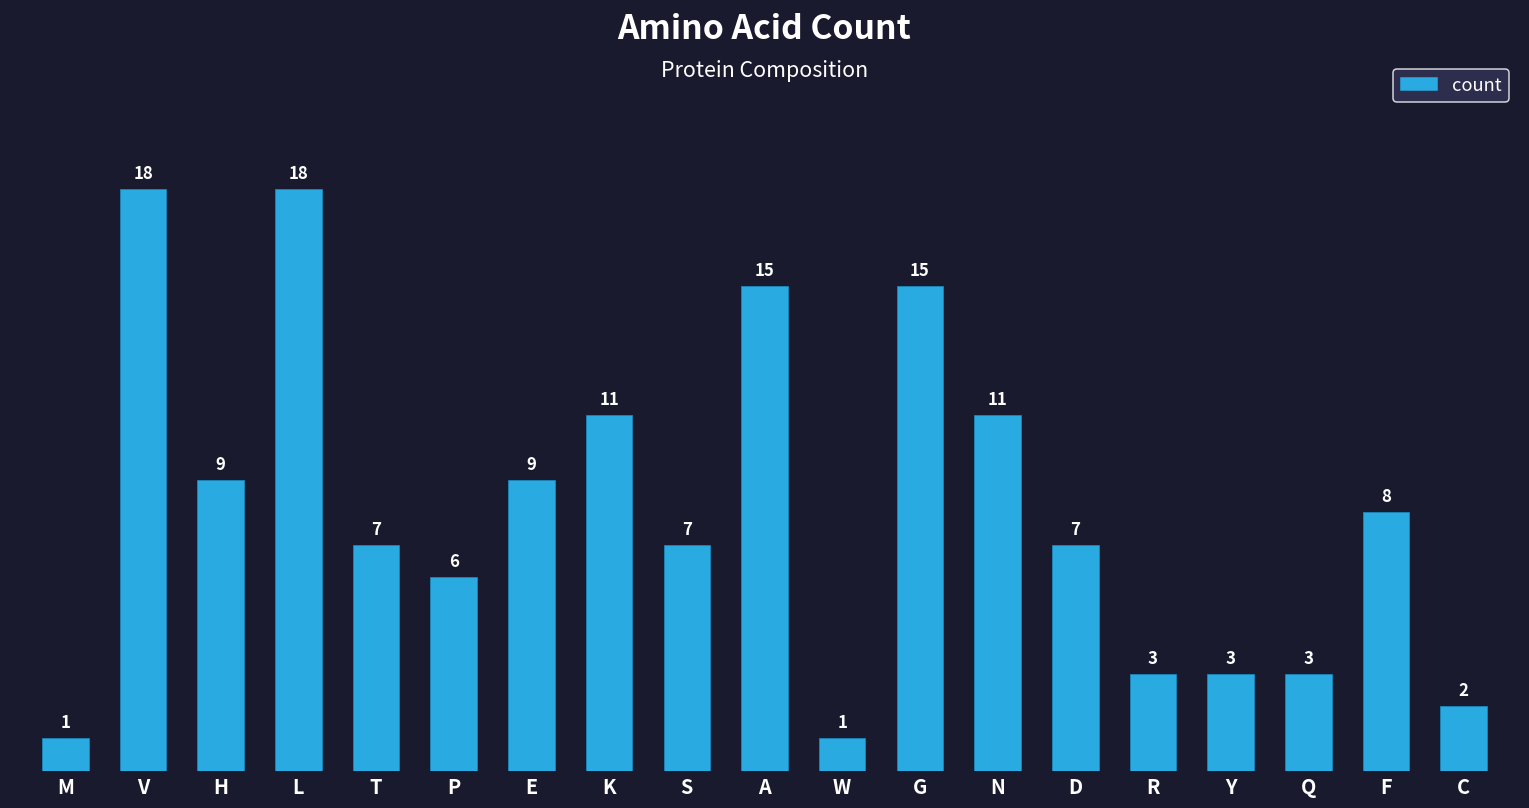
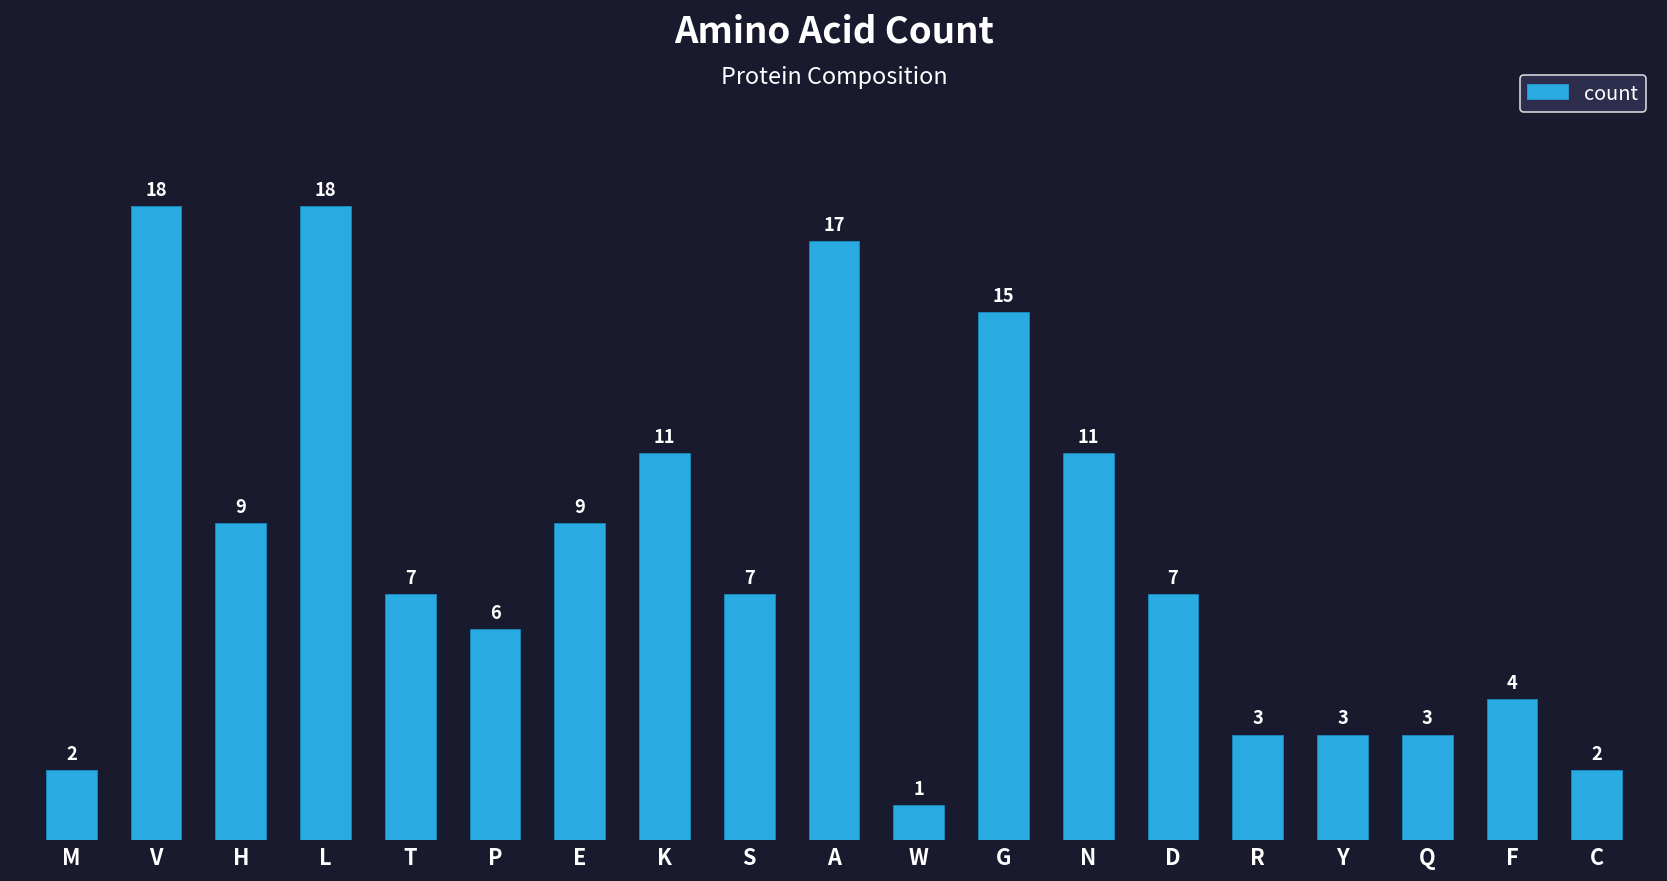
M: 1 -> 2
A: 15 -> 17
F: 8 -> 4
